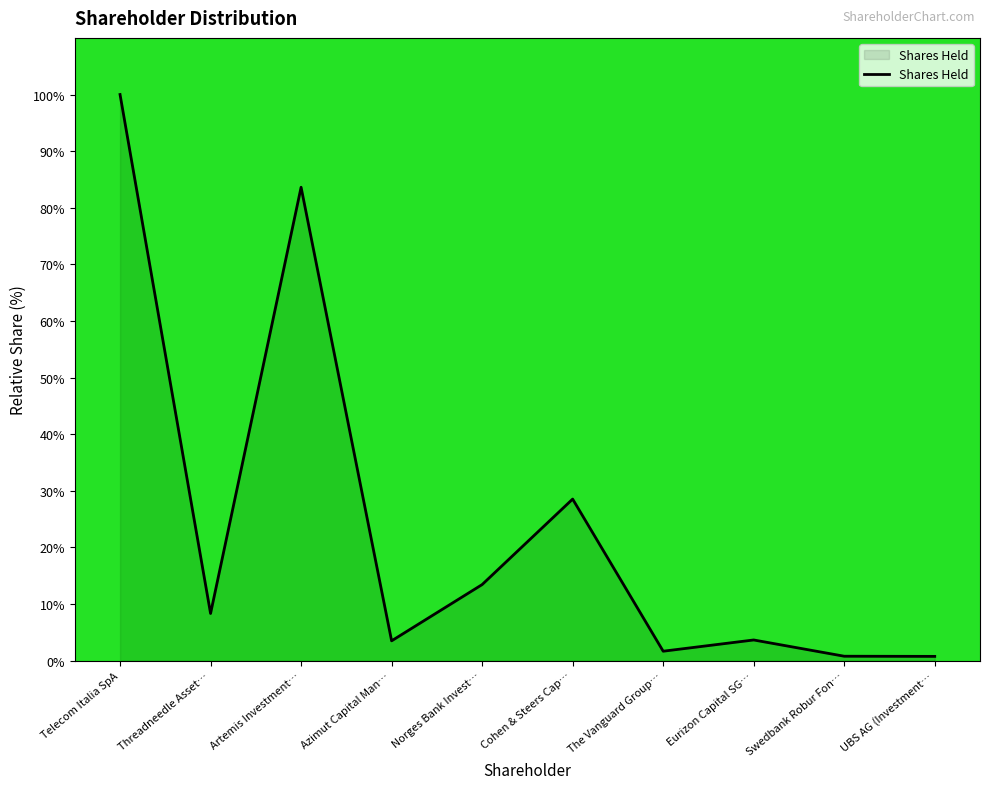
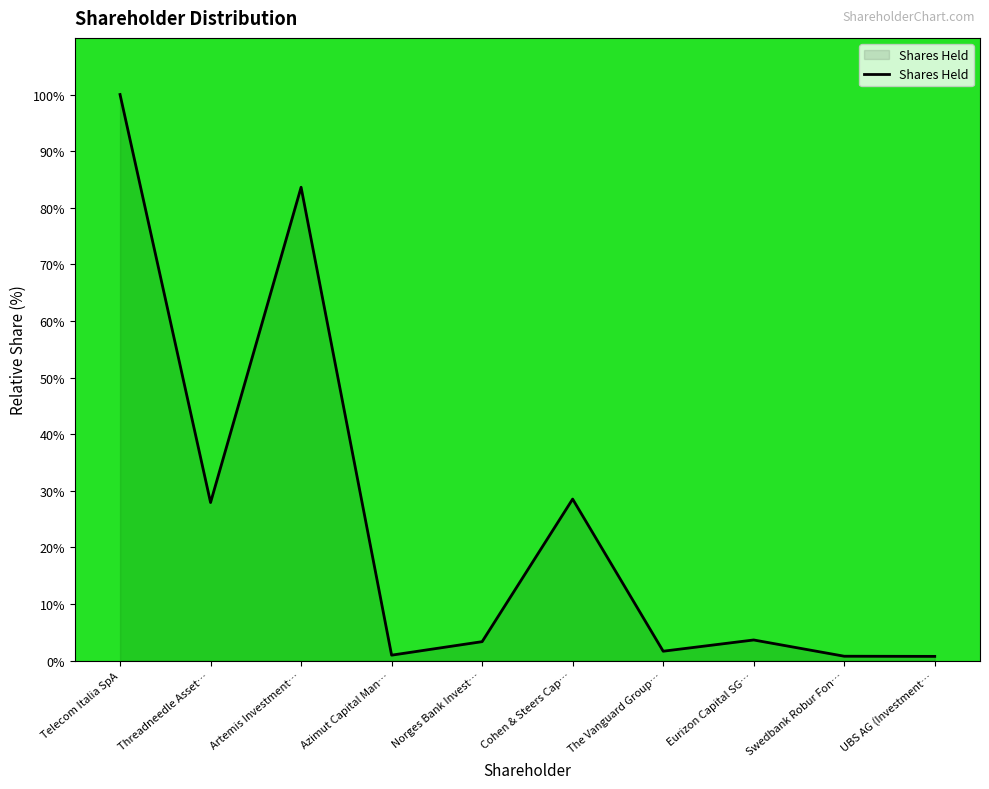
Threadneedle Asset…: 8% -> 28%
Azimut Capital Man…: 4% -> 1%
Norges Bank Invest…: 13% -> 3%
